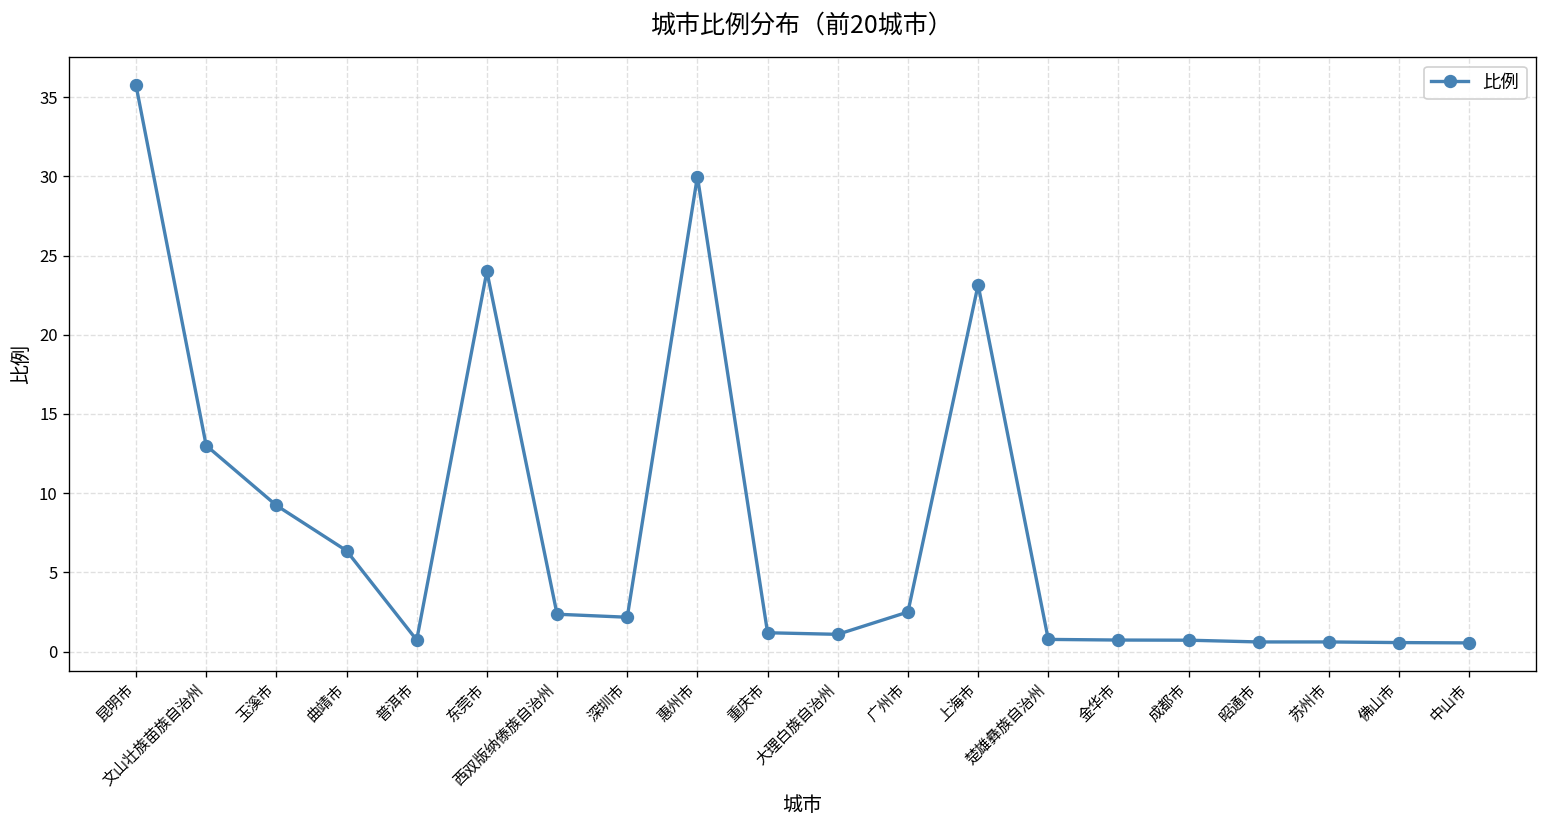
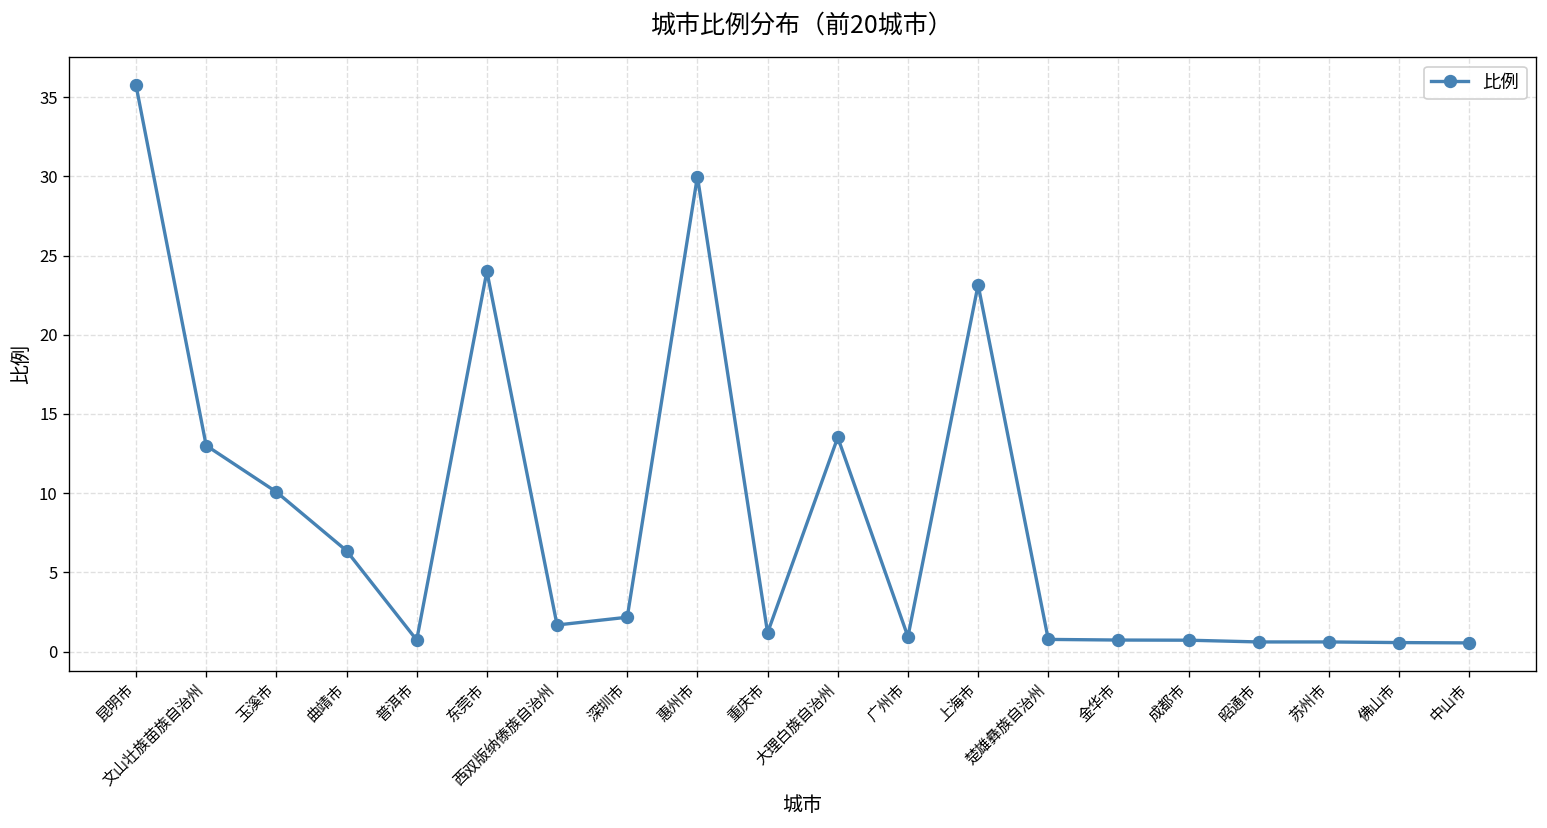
玉溪市: 9.2 -> 10.1
西双版纳傣族自治州: 2.4 -> 1.7
大理白族自治州: 1.1 -> 13.5
广州市: 2.5 -> 0.9
